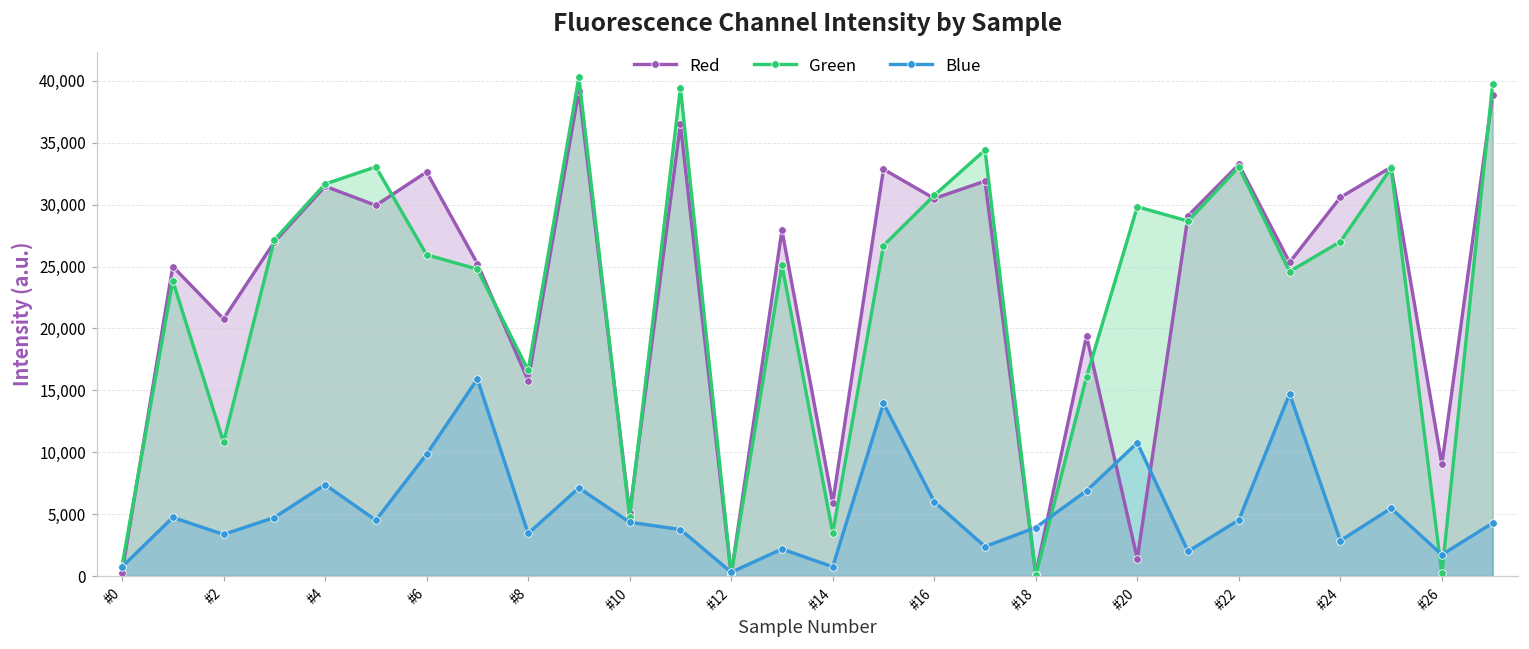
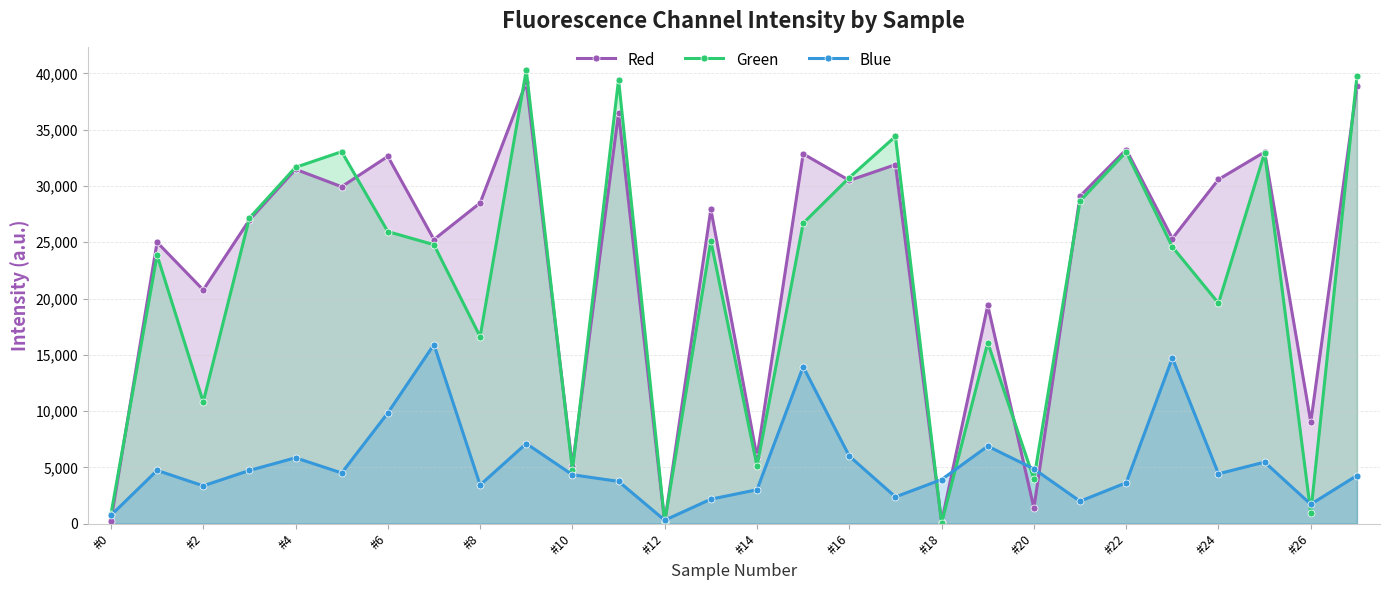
Blue, #4: 7,400 -> 5,900
Red, #8: 15,800 -> 28,500
Green, #14: 3,500 -> 5,100
Blue, #14: 800 -> 3,000
Green, #20: 29,800 -> 4,000
Blue, #20: 10,800 -> 4,900
Blue, #22: 4,500 -> 3,600
Green, #24: 27,000 -> 19,600
Blue, #24: 2,900 -> 4,400
Green, #26: 200 -> 1,000
